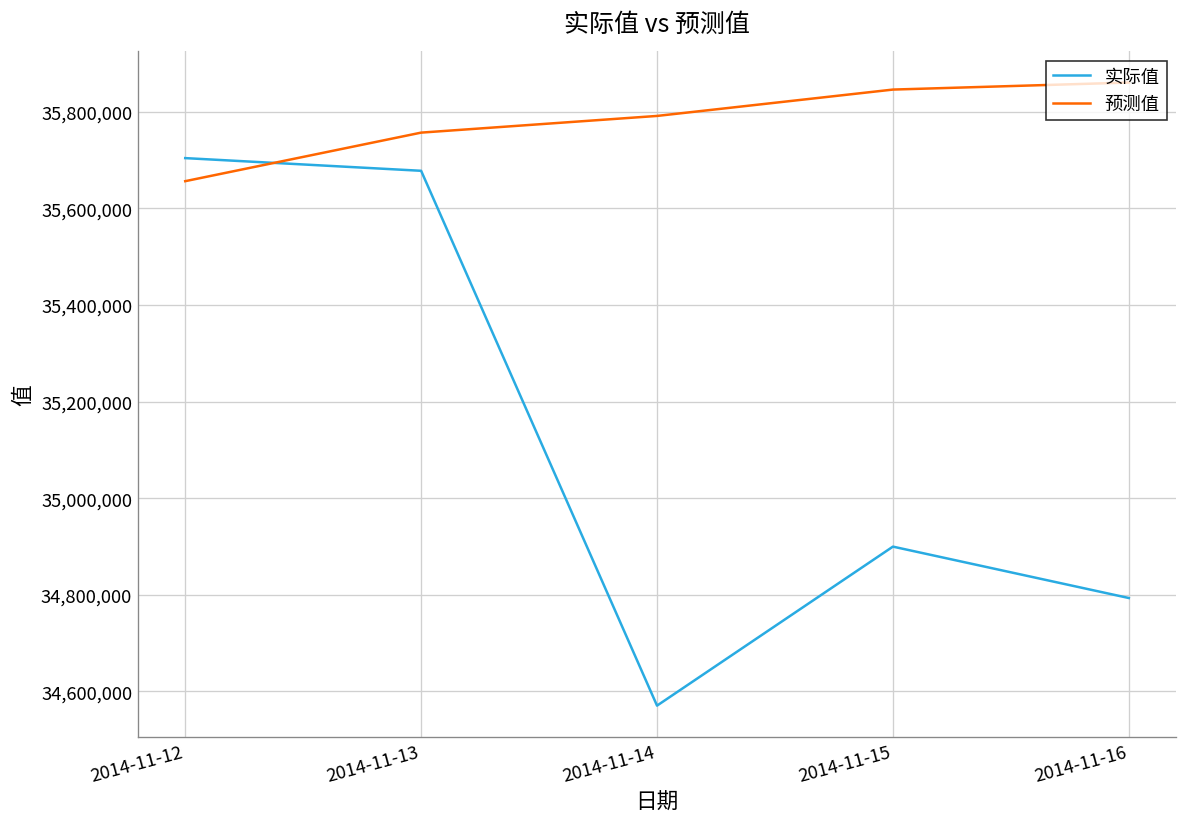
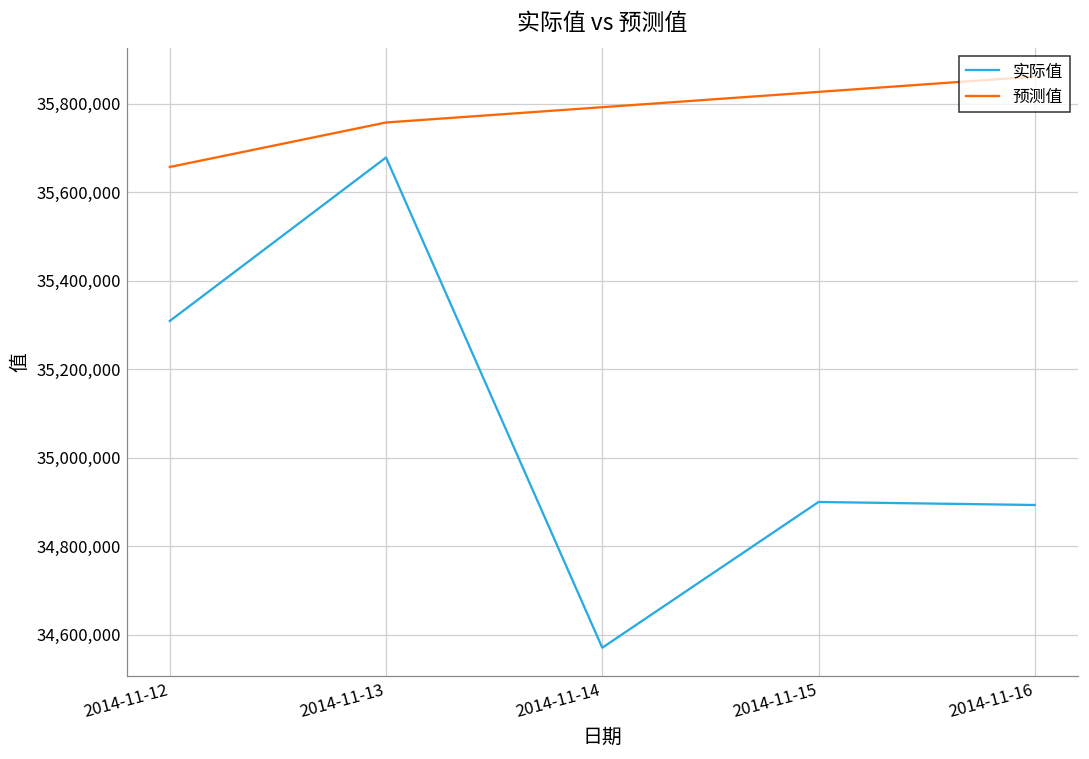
实际值, 2014-11-12: 35,700,000 -> 35,310,000
预测值, 2014-11-15: 35,850,000 -> 35,830,000
实际值, 2014-11-16: 34,790,000 -> 34,890,000
